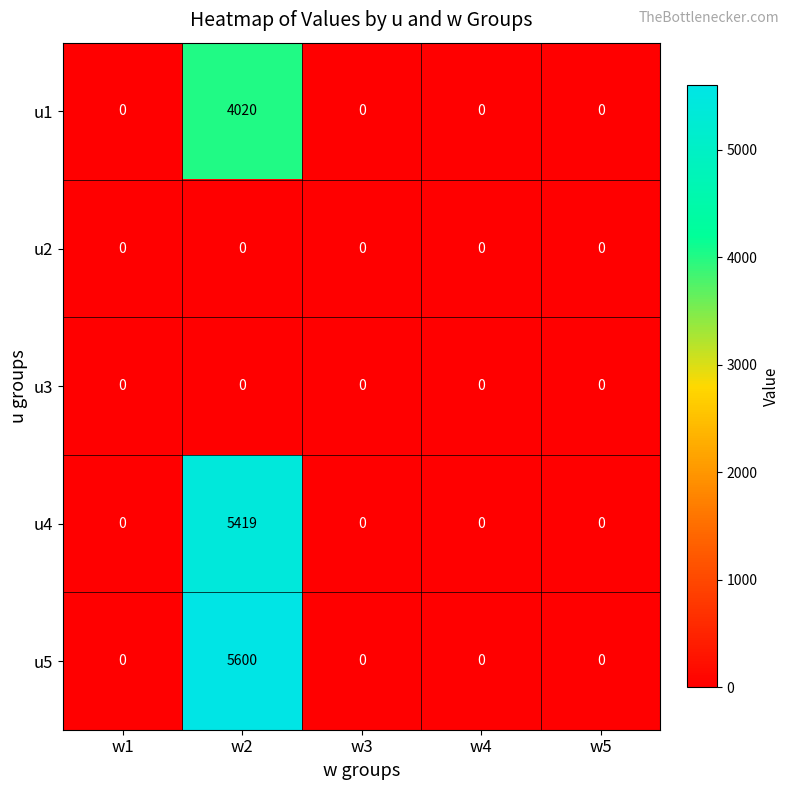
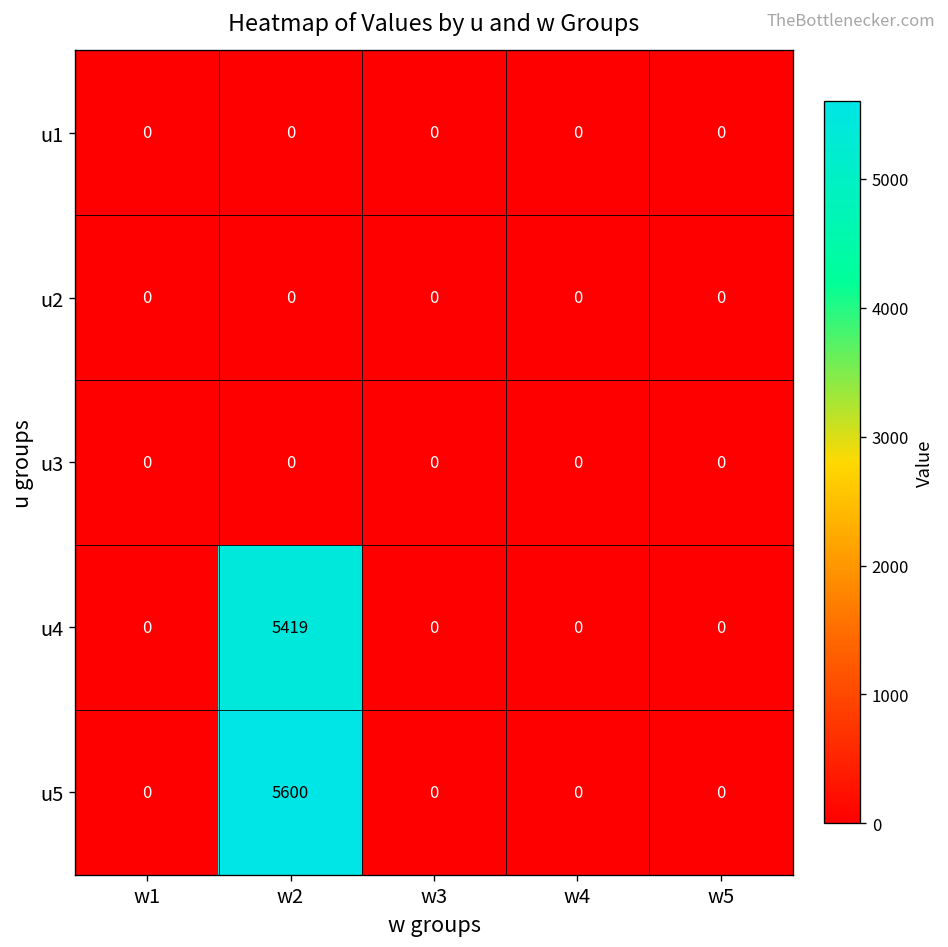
u1, w2: 4020 -> 0
